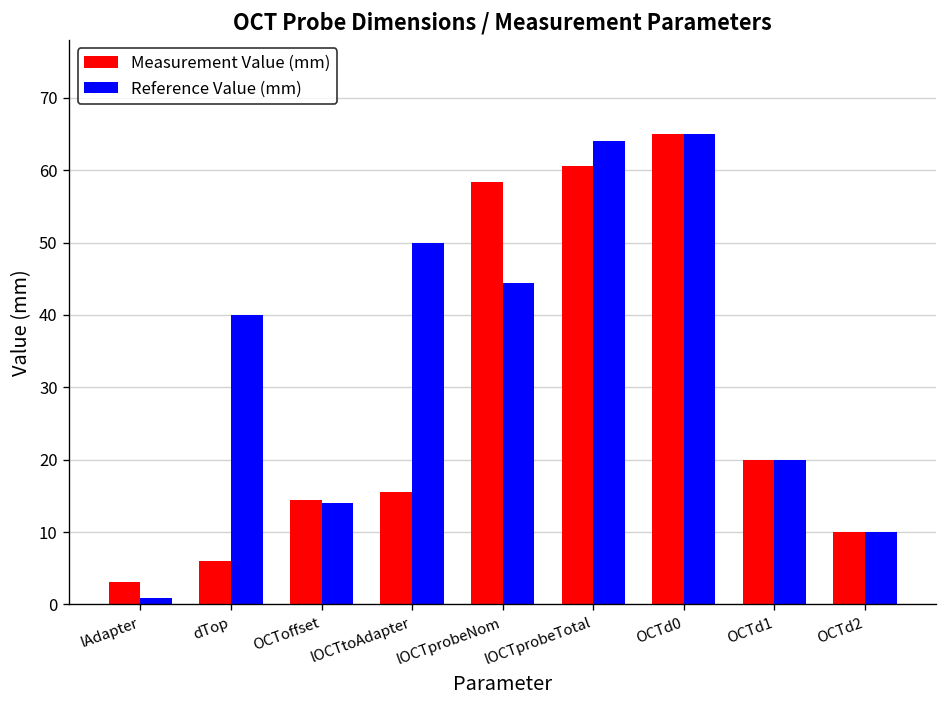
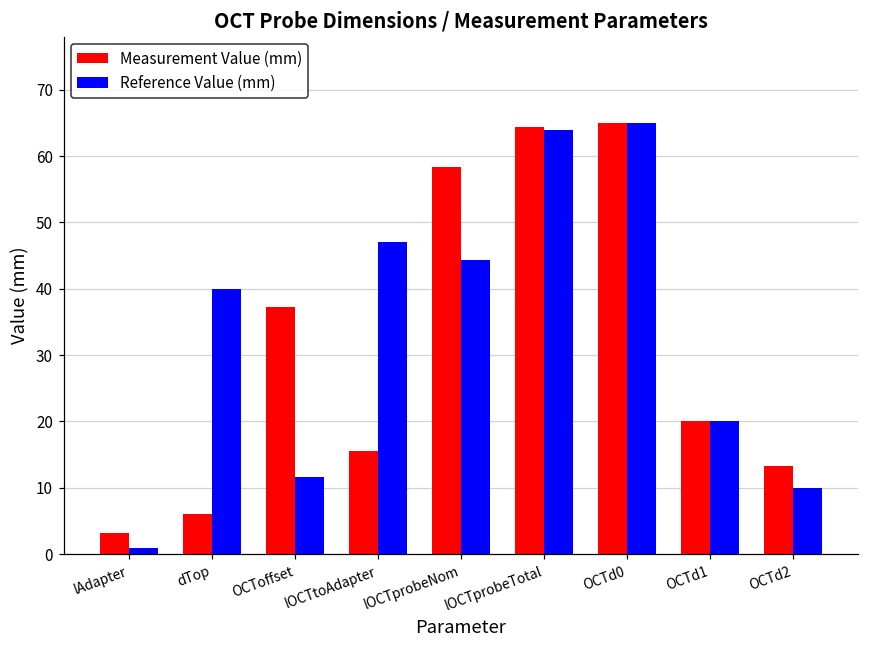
Measurement Value (mm), OCToffset: 14 -> 37
Reference Value (mm), OCToffset: 14 -> 12
Reference Value (mm), lOCTtoAdapter: 50 -> 47
Measurement Value (mm), lOCTprobeTotal: 61 -> 64
Measurement Value (mm), OCTd2: 10 -> 13
